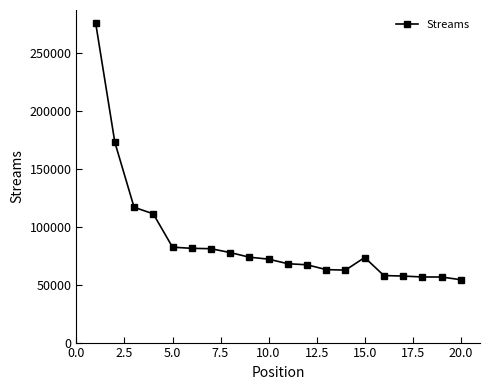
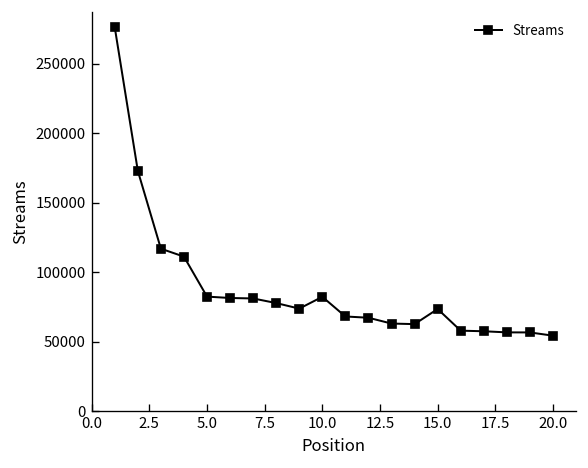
10.0: 72000 -> 82000
